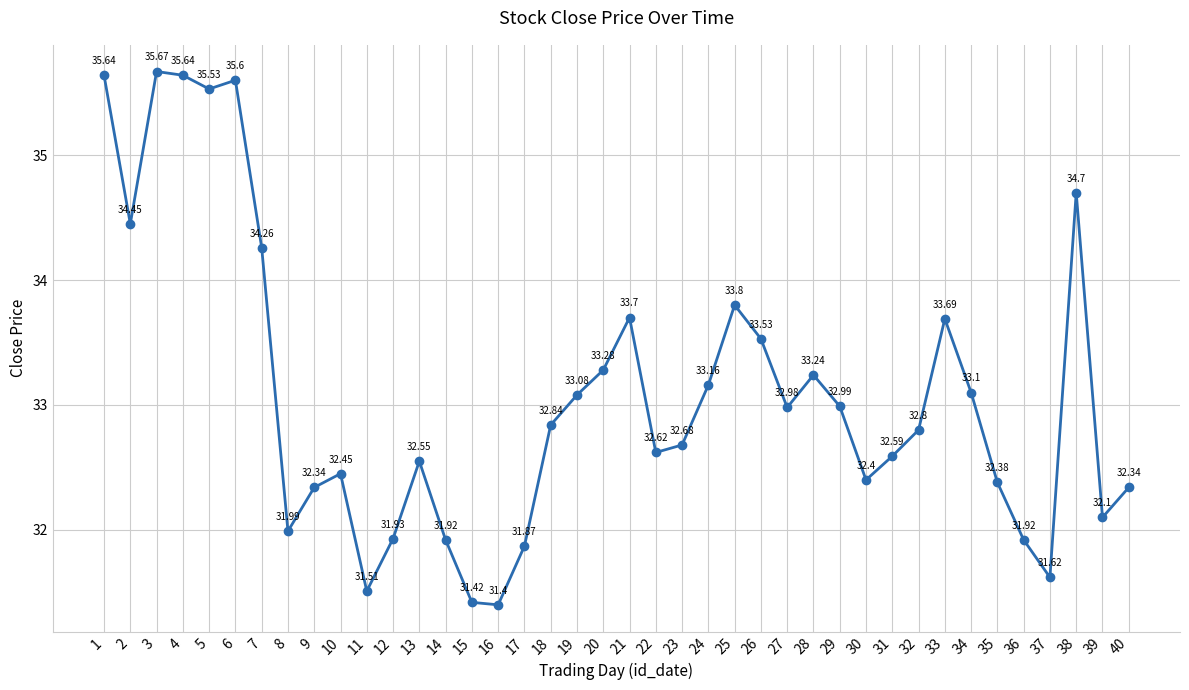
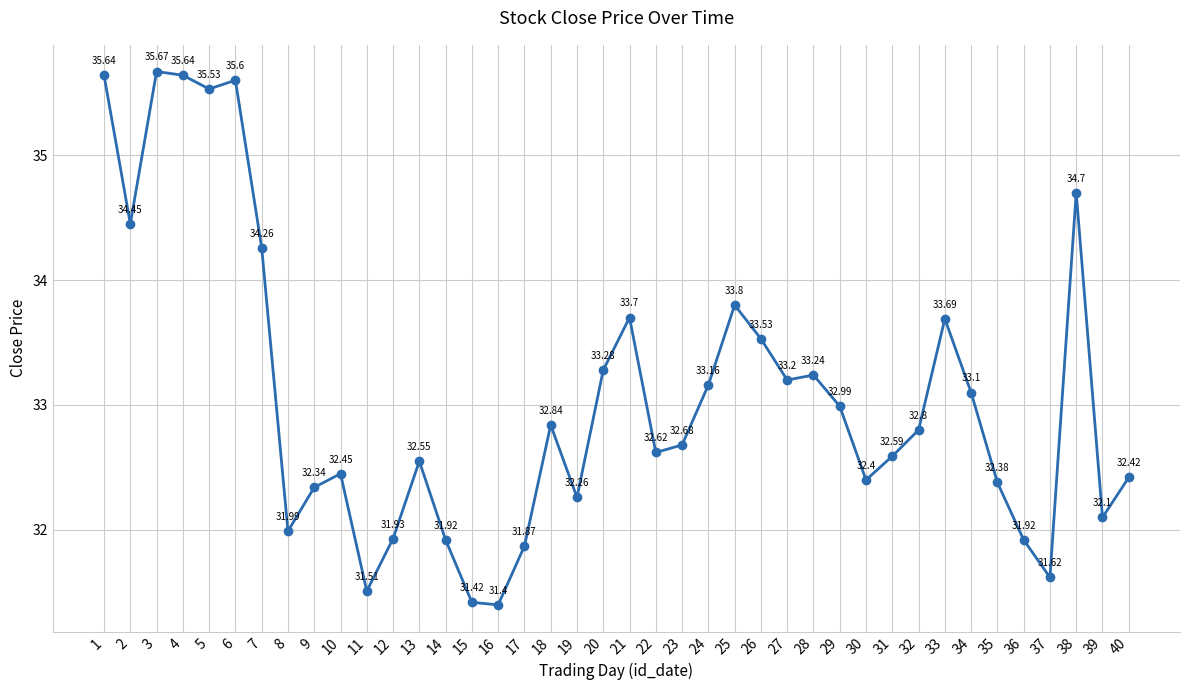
19: 33.08 -> 32.26
27: 32.98 -> 33.2
40: 32.34 -> 32.42
